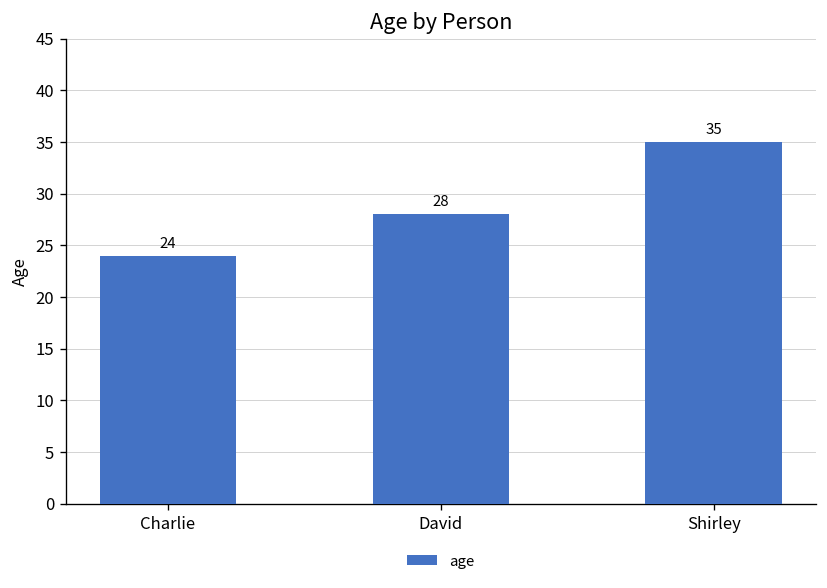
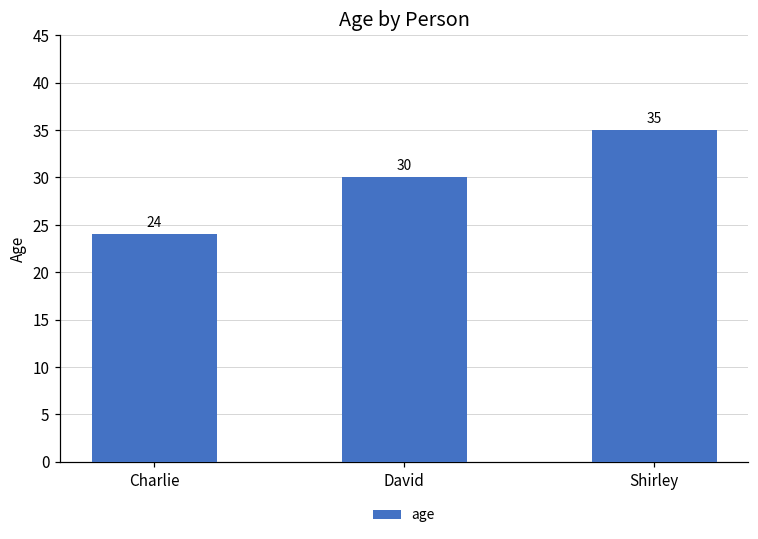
David: 28 -> 30
